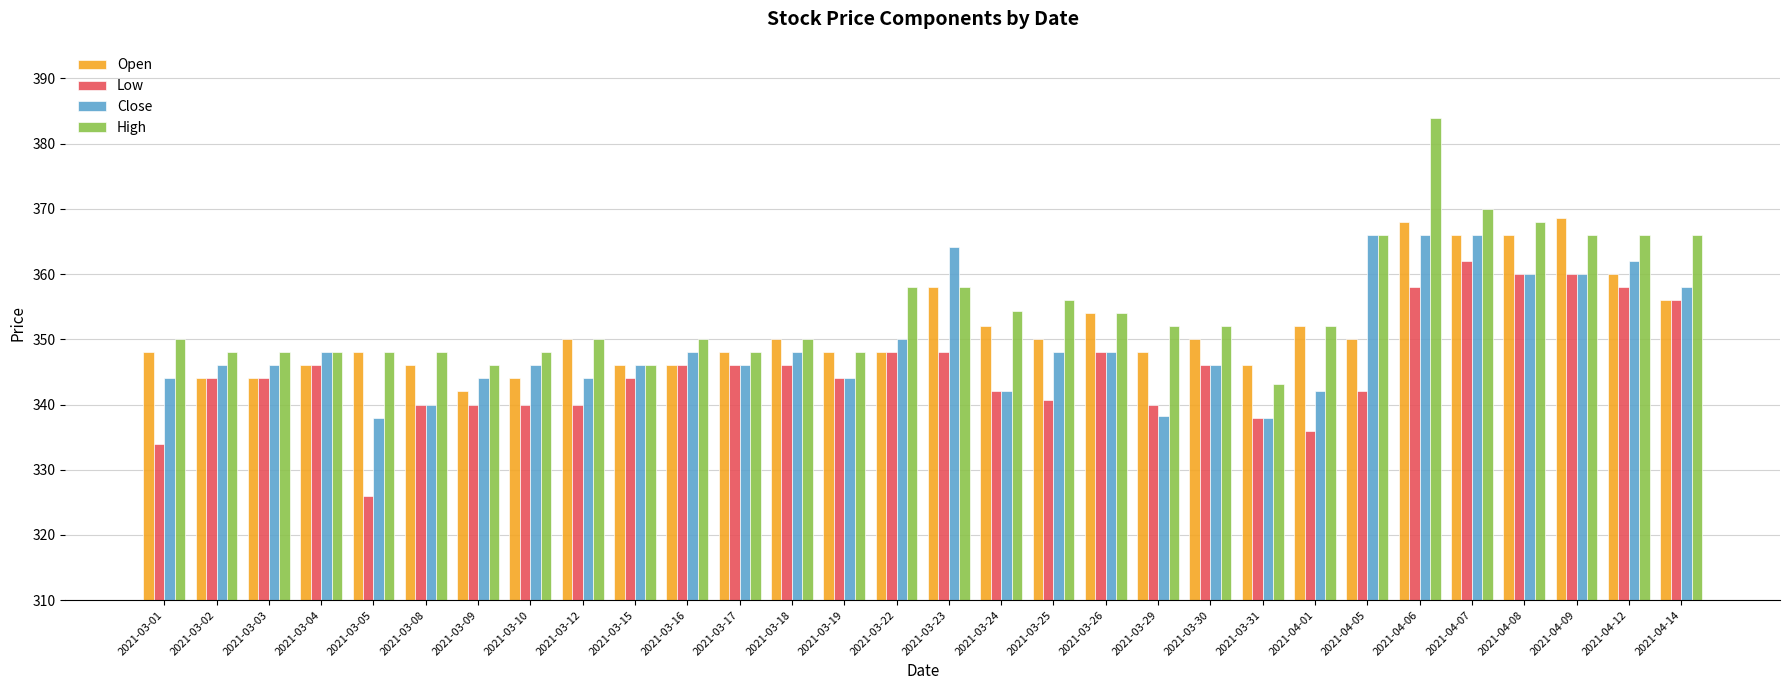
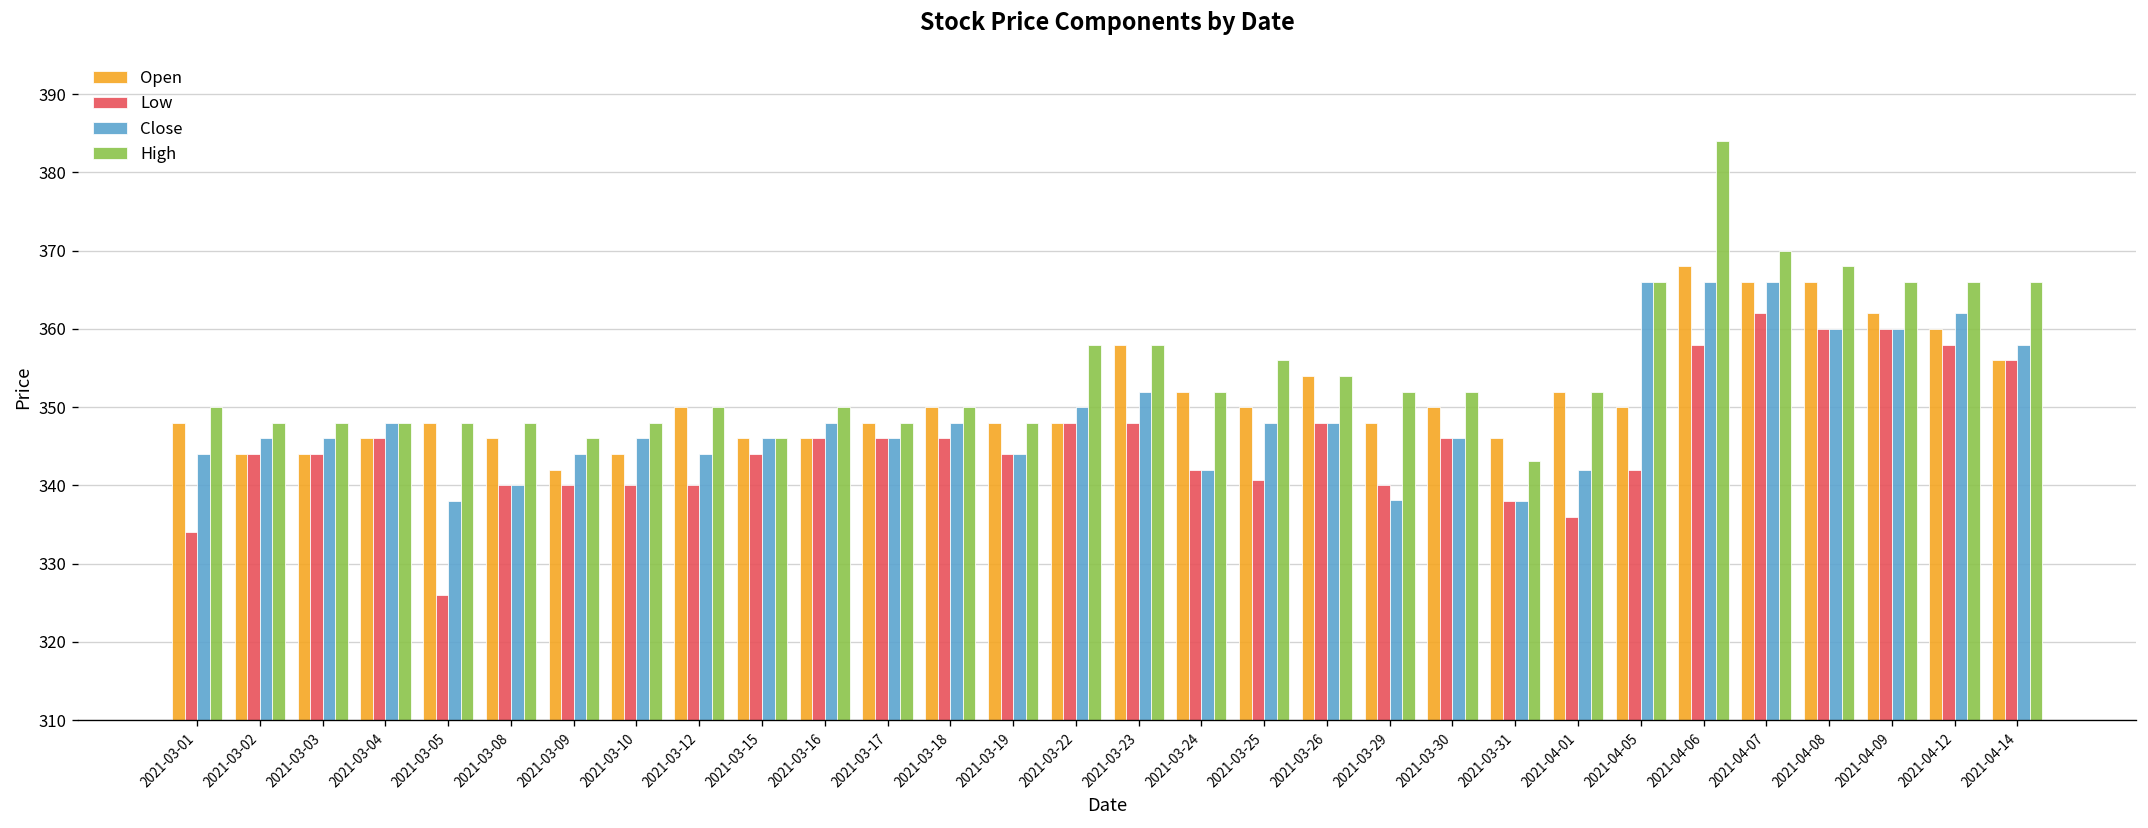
Close, 2021-03-23: 364 -> 352
High, 2021-03-24: 354 -> 352
Open, 2021-04-09: 369 -> 362
